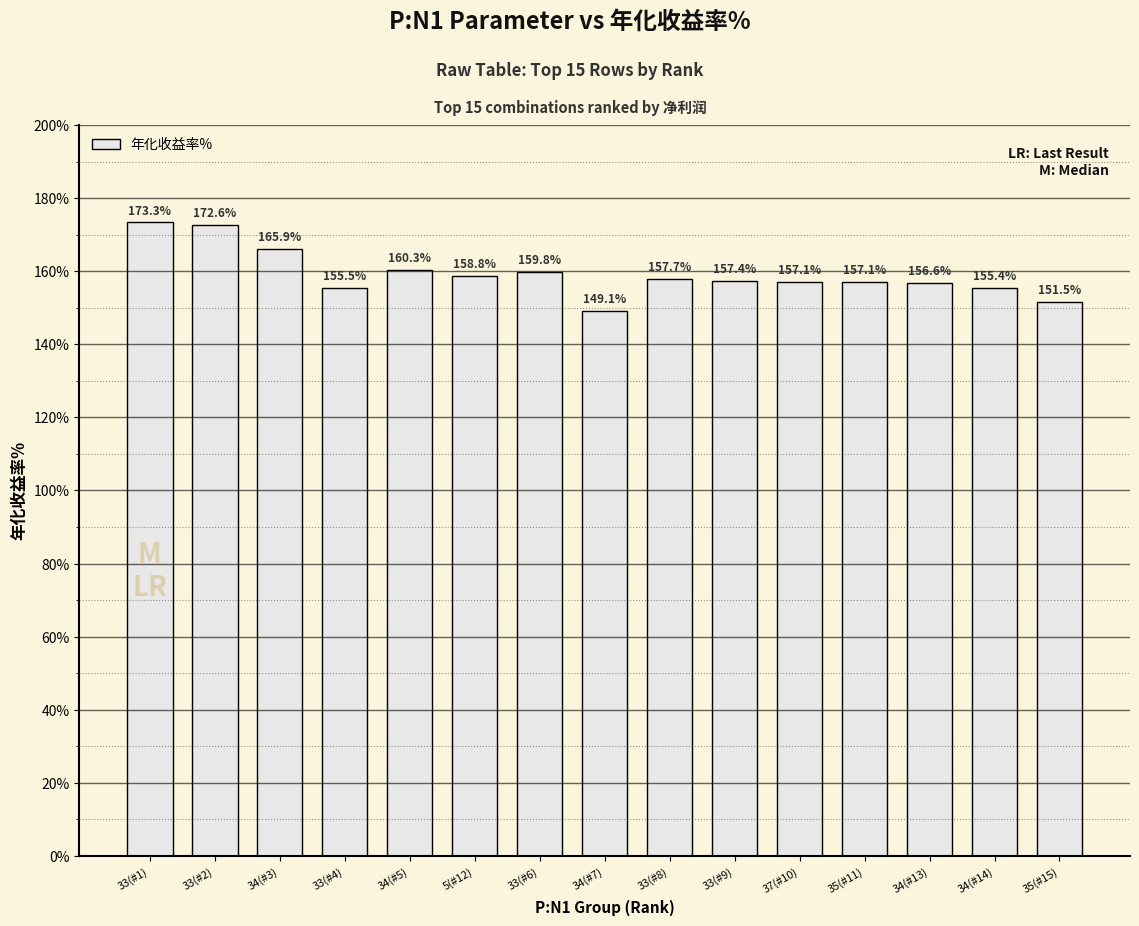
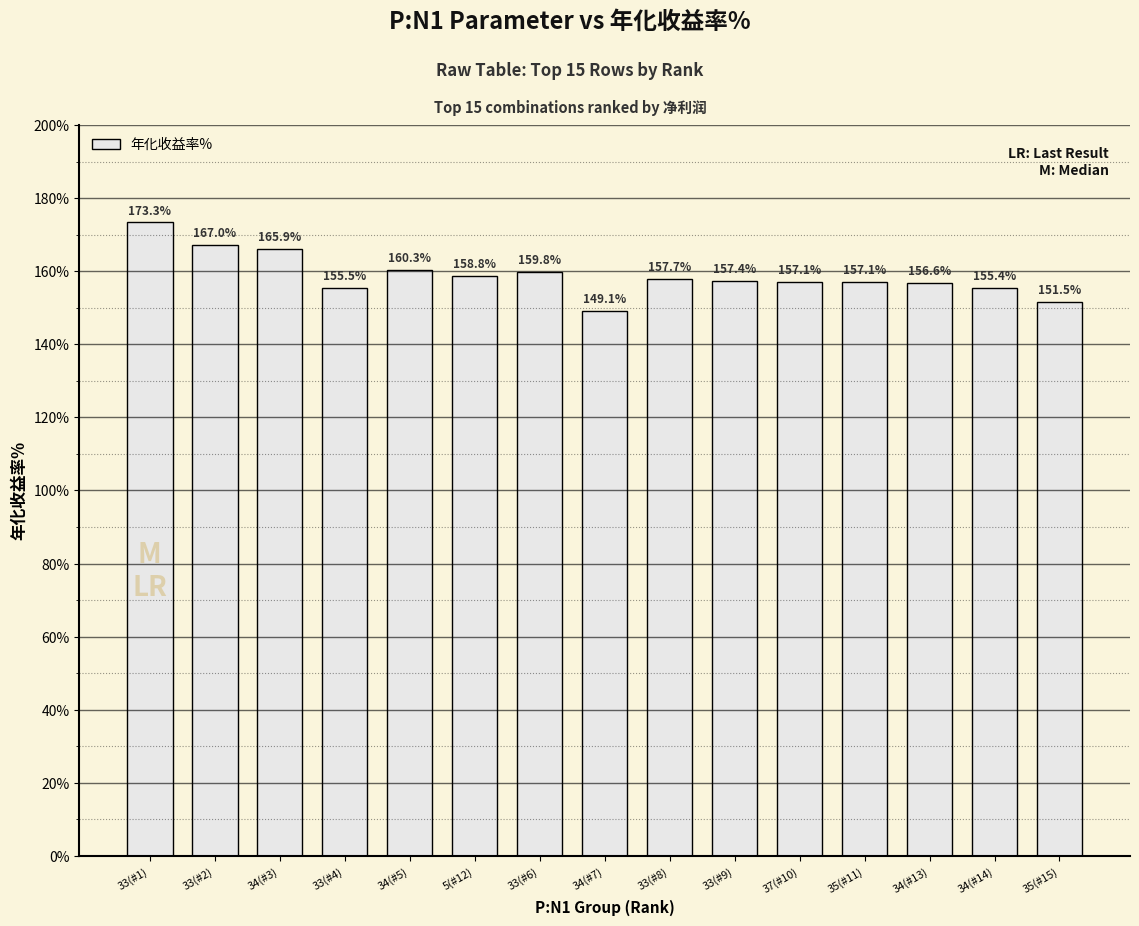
33(#2): 172.6% -> 167.0%
